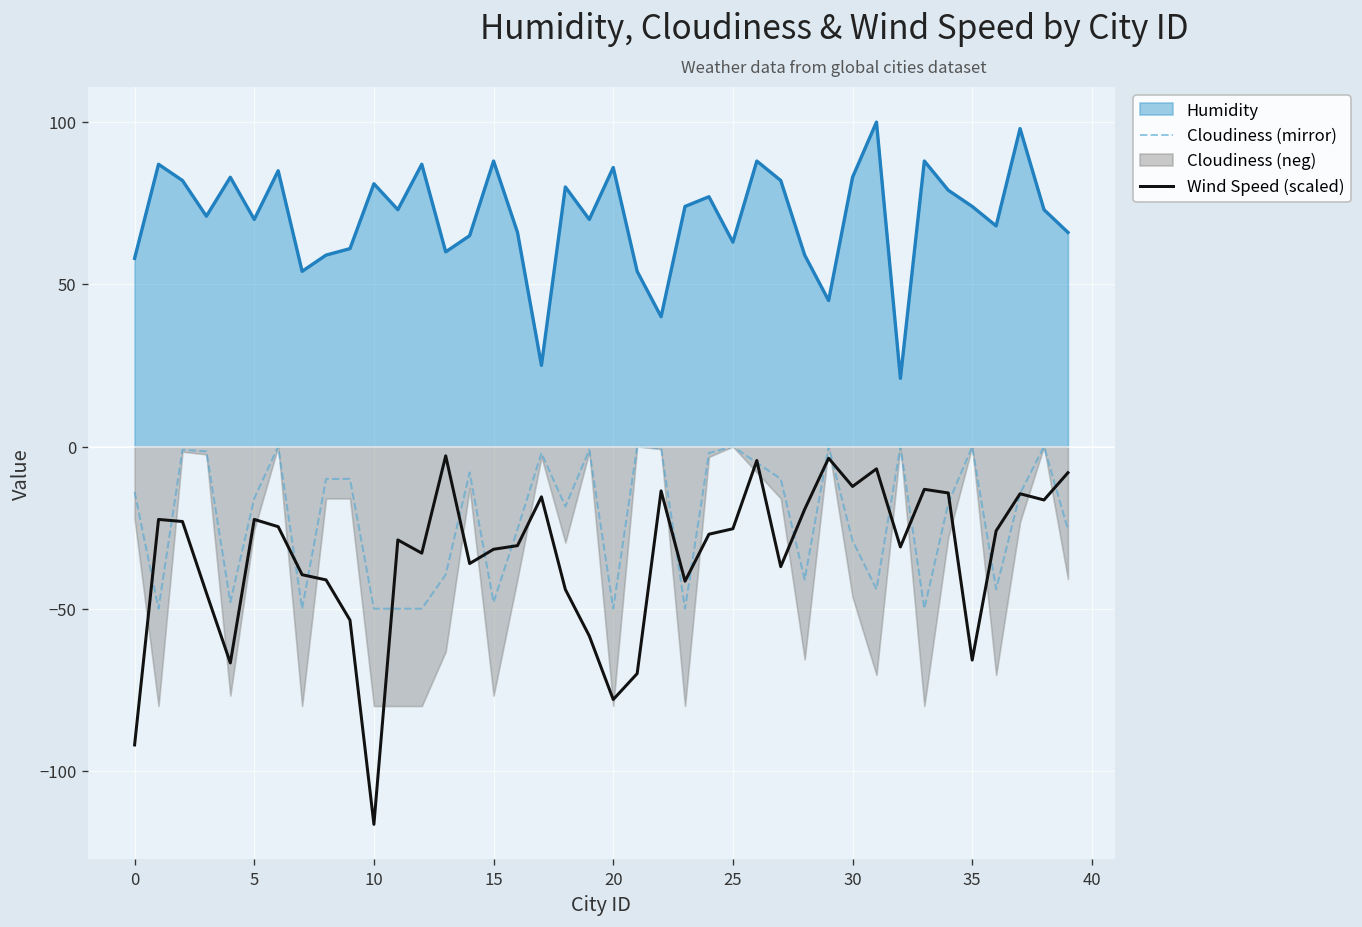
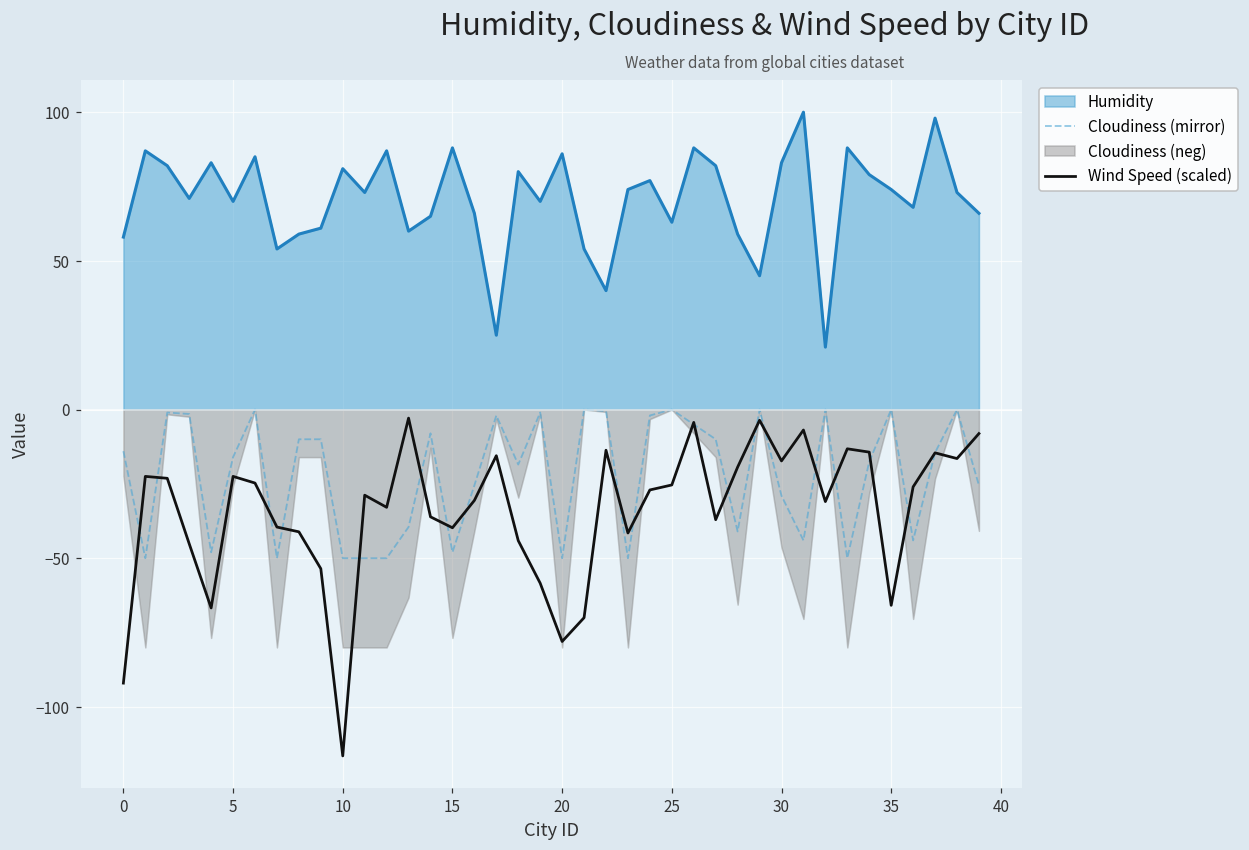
Wind Speed (scaled), 15: -32 -> -40
Wind Speed (scaled), 30: -12 -> -17
